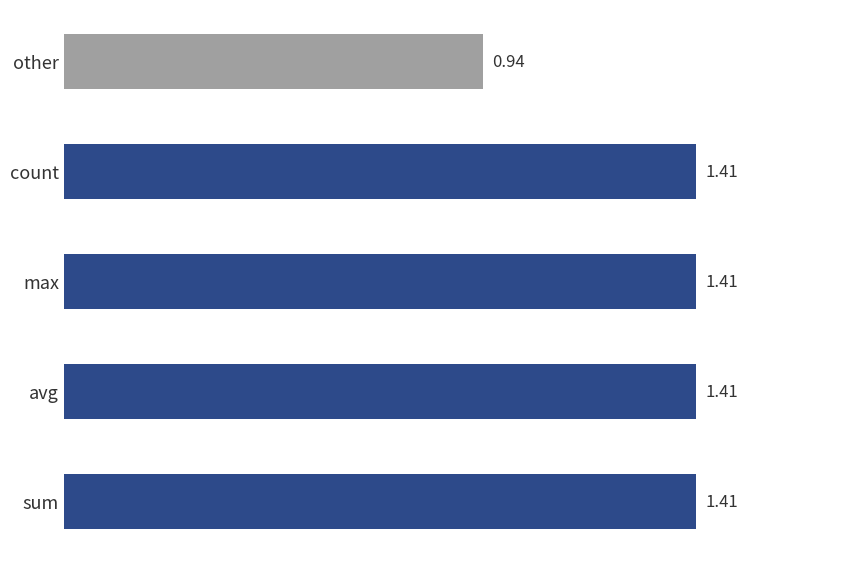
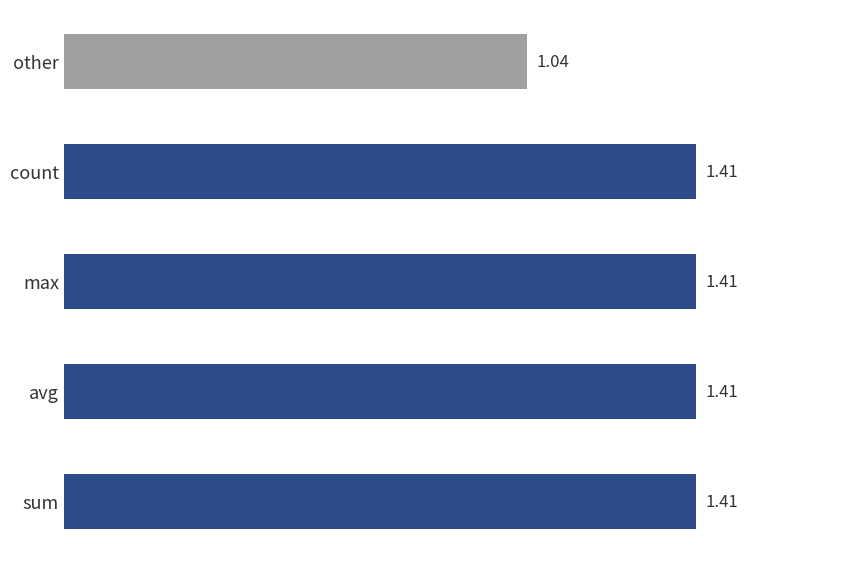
other: 0.94 -> 1.04
